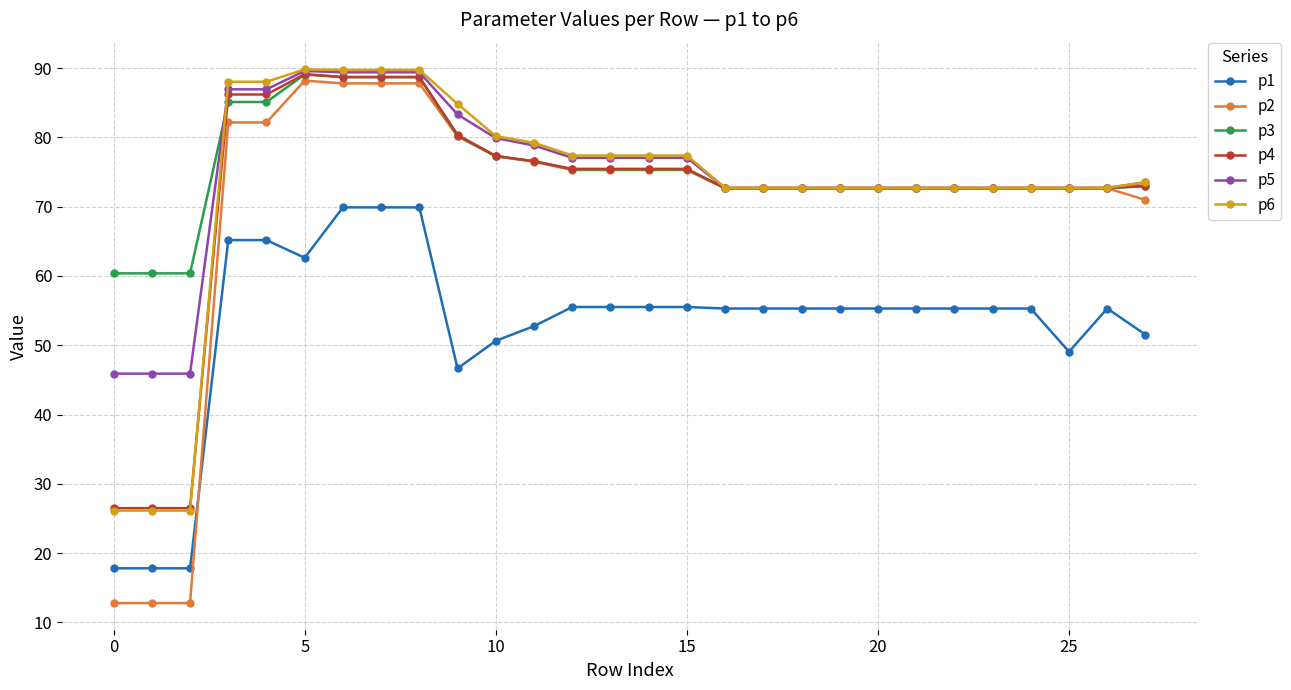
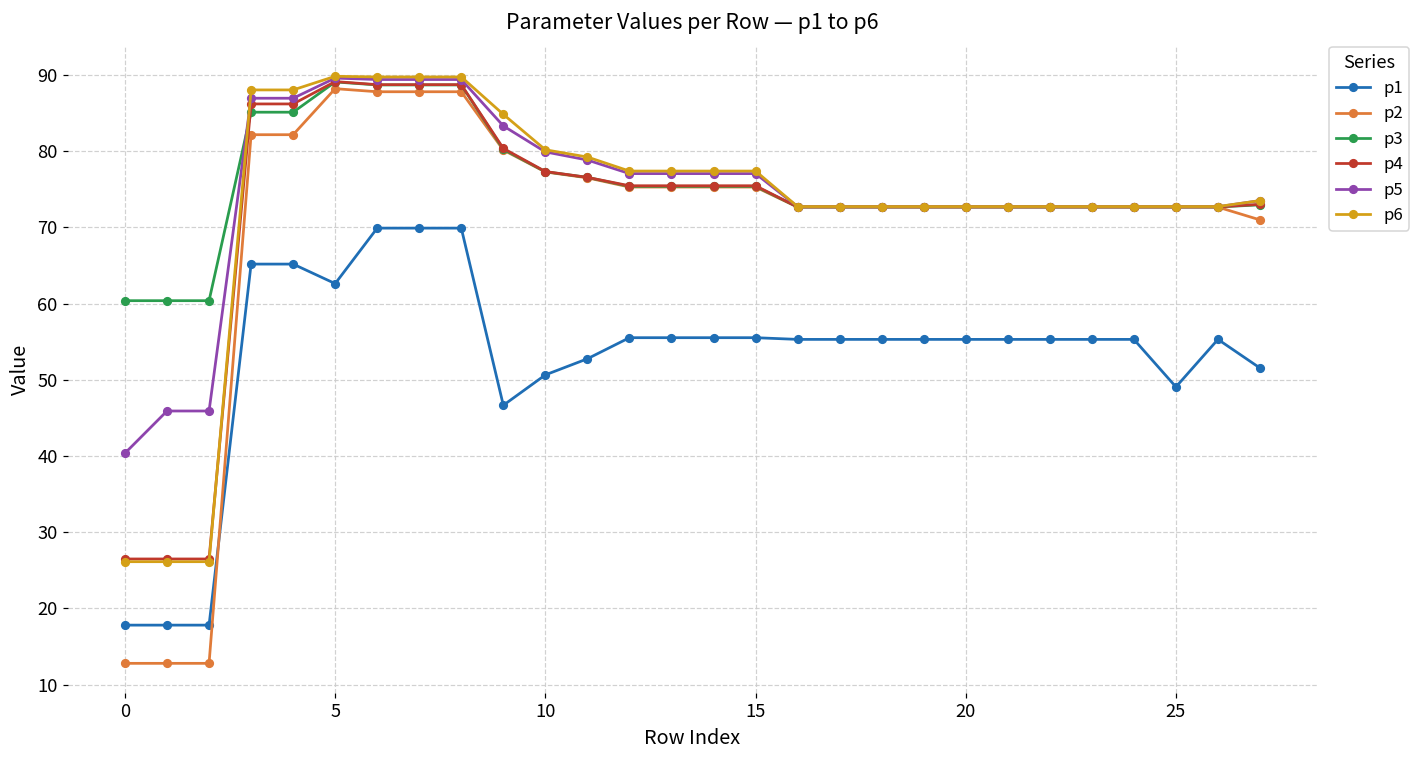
p5, 0: 46 -> 40
